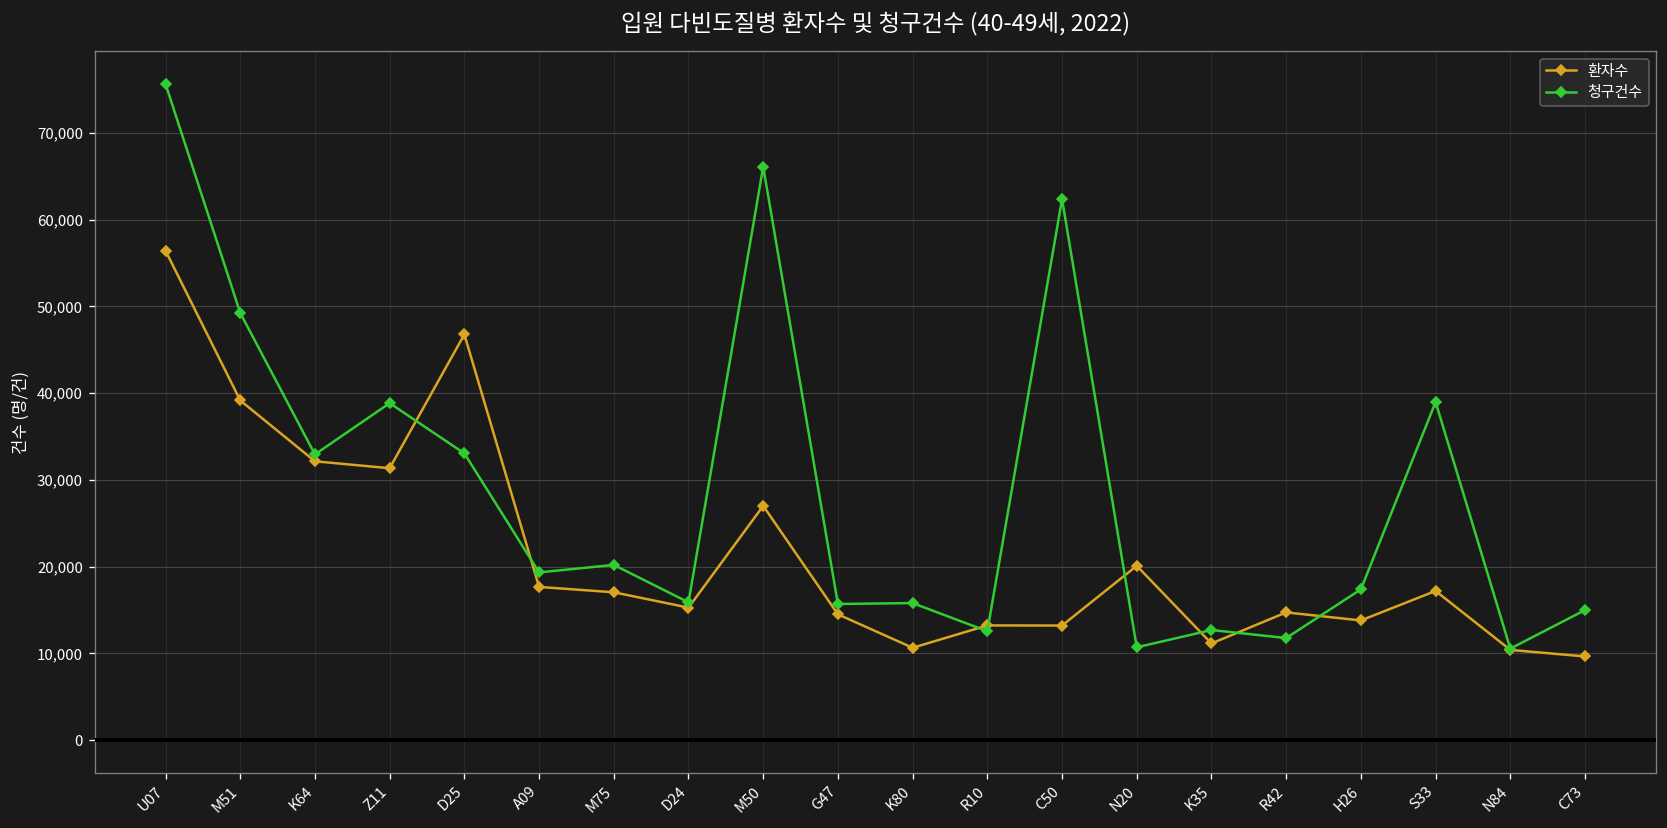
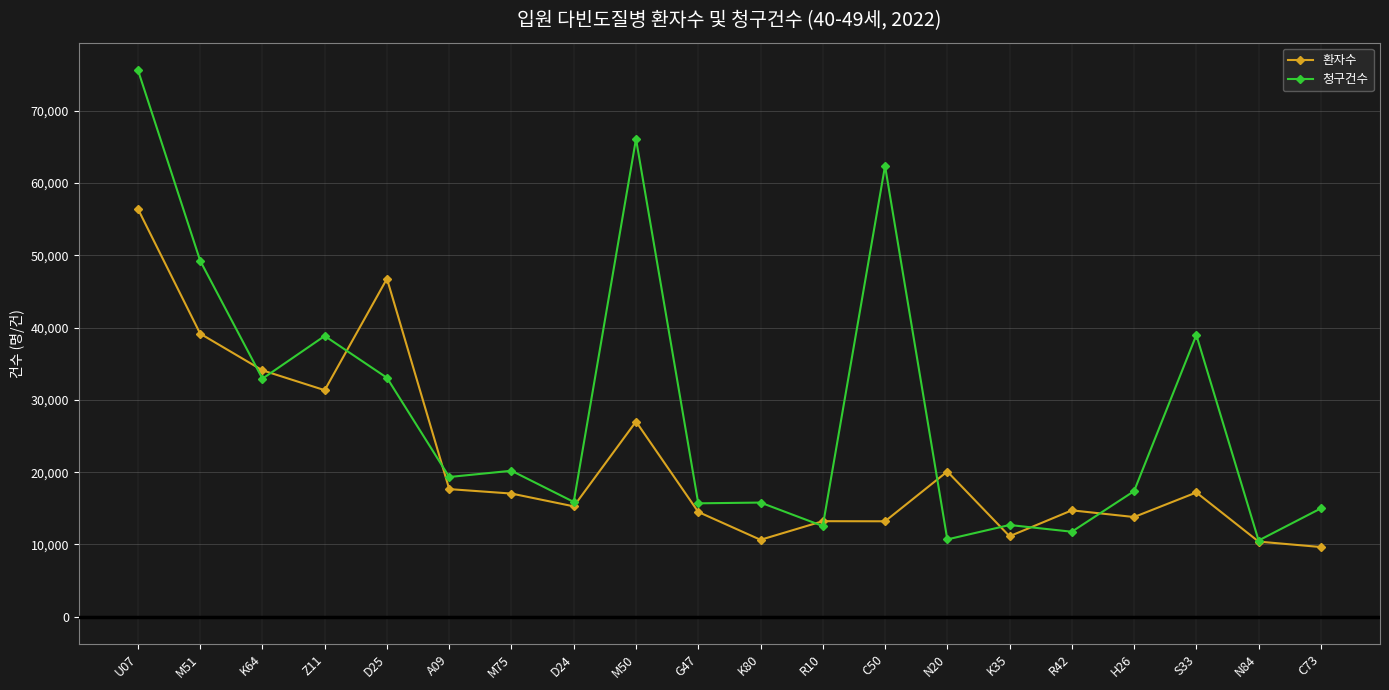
환자수, K64: 32,000 -> 34,000
